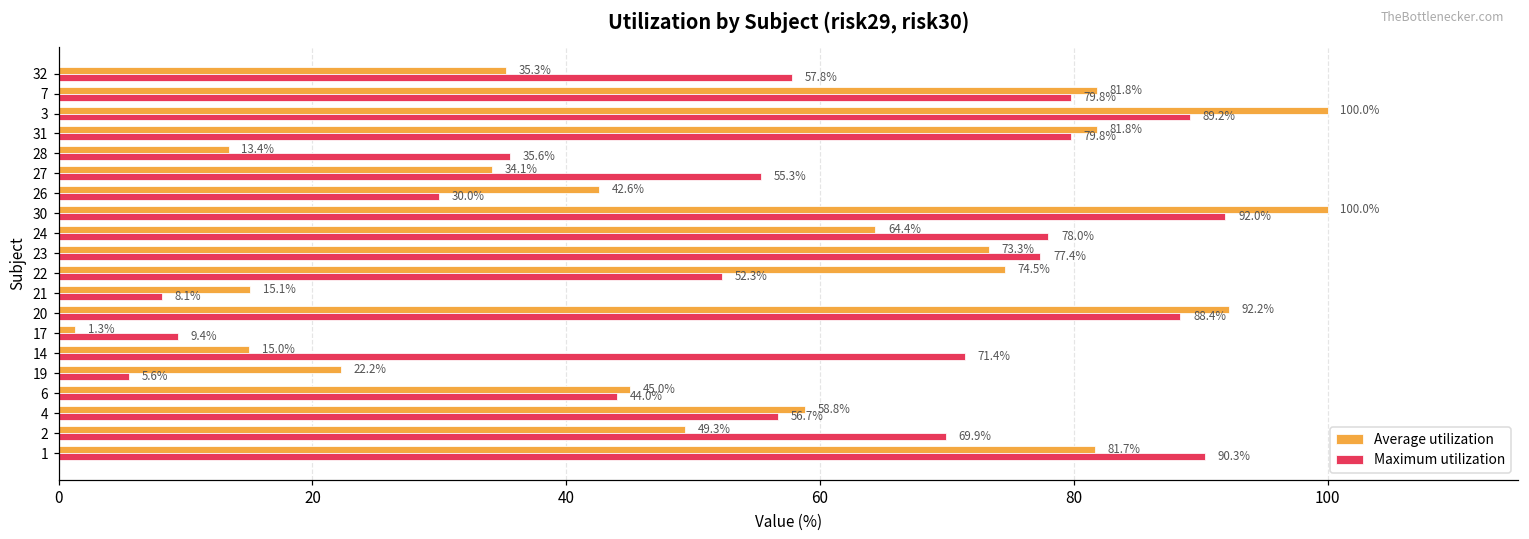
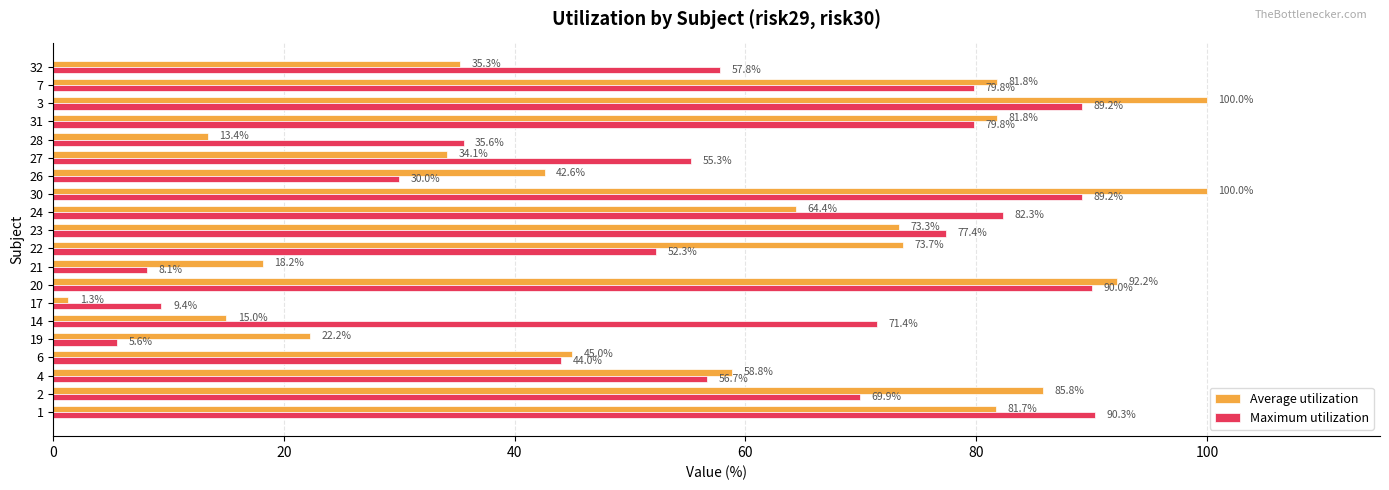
Maximum utilization, 30: 92.0% -> 89.2%
Maximum utilization, 24: 78.0% -> 82.3%
Average utilization, 22: 74.5% -> 73.7%
Average utilization, 21: 15.1% -> 18.2%
Maximum utilization, 20: 88.4% -> 90.0%
Average utilization, 2: 49.3% -> 85.8%
